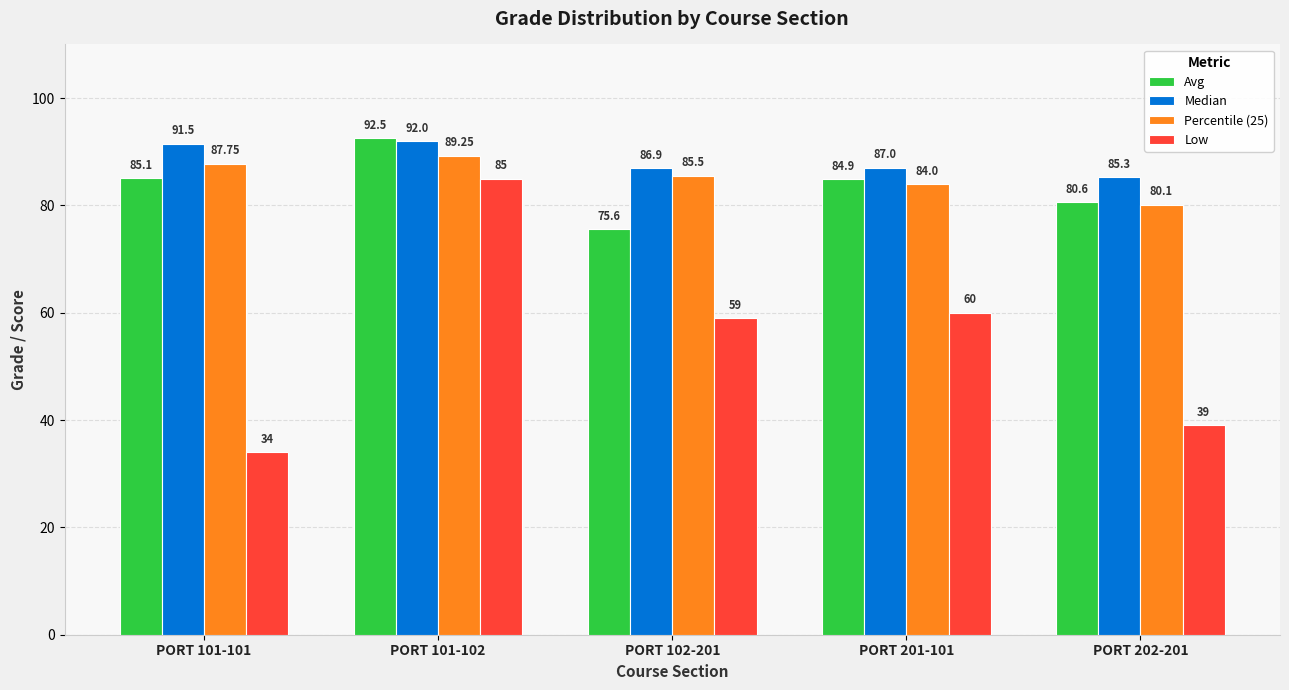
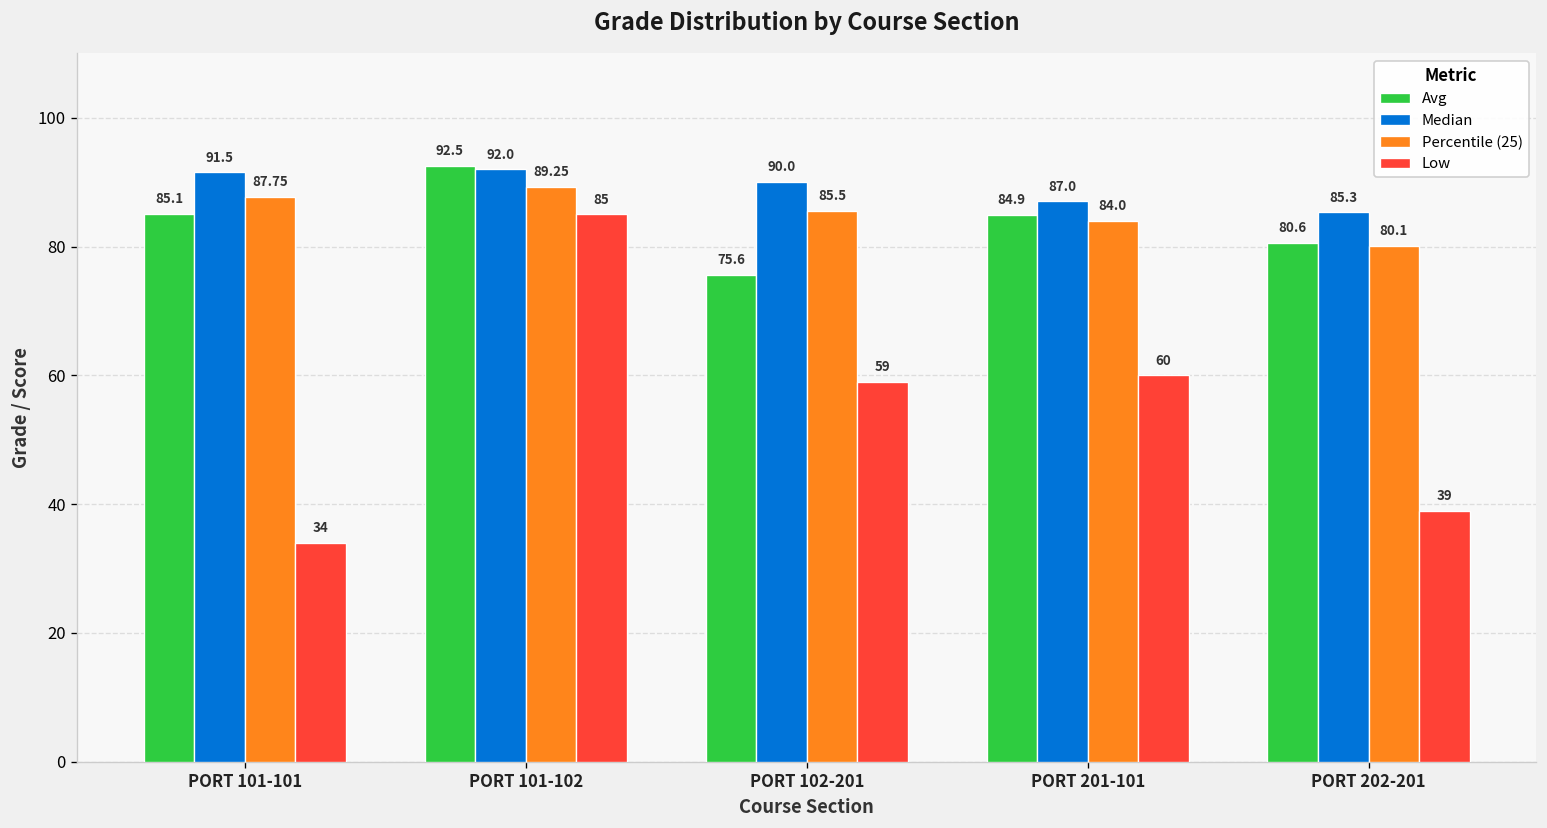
Median, PORT 102-201: 86.9 -> 90.0
